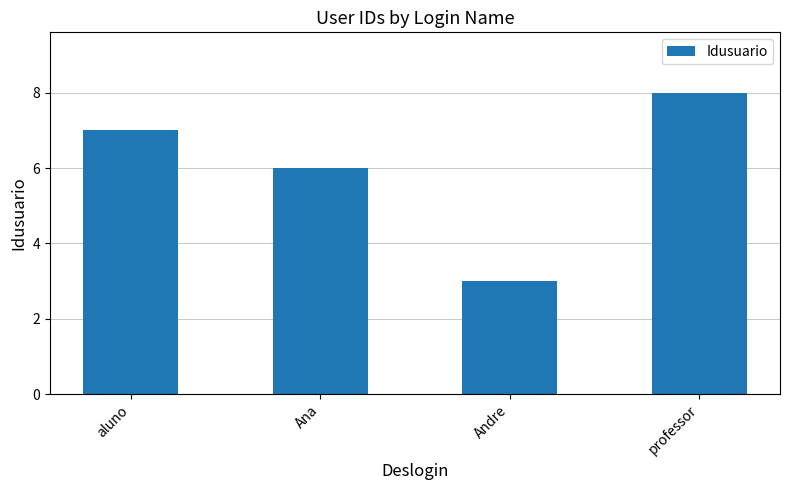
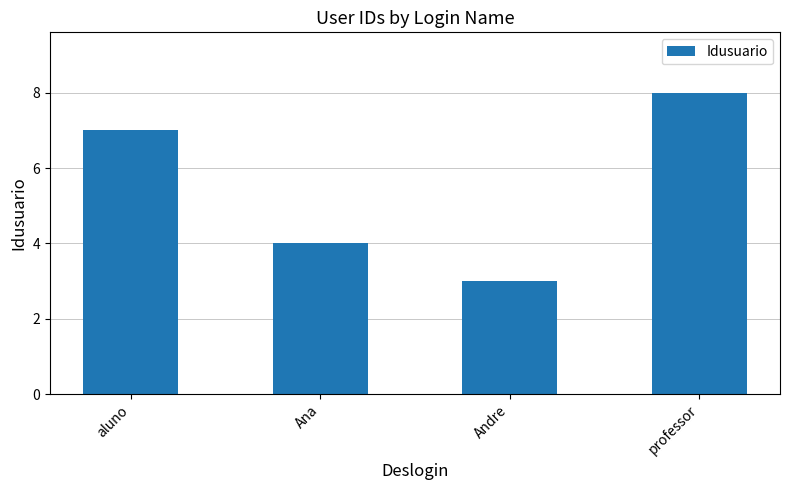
Ana: 6 -> 4
